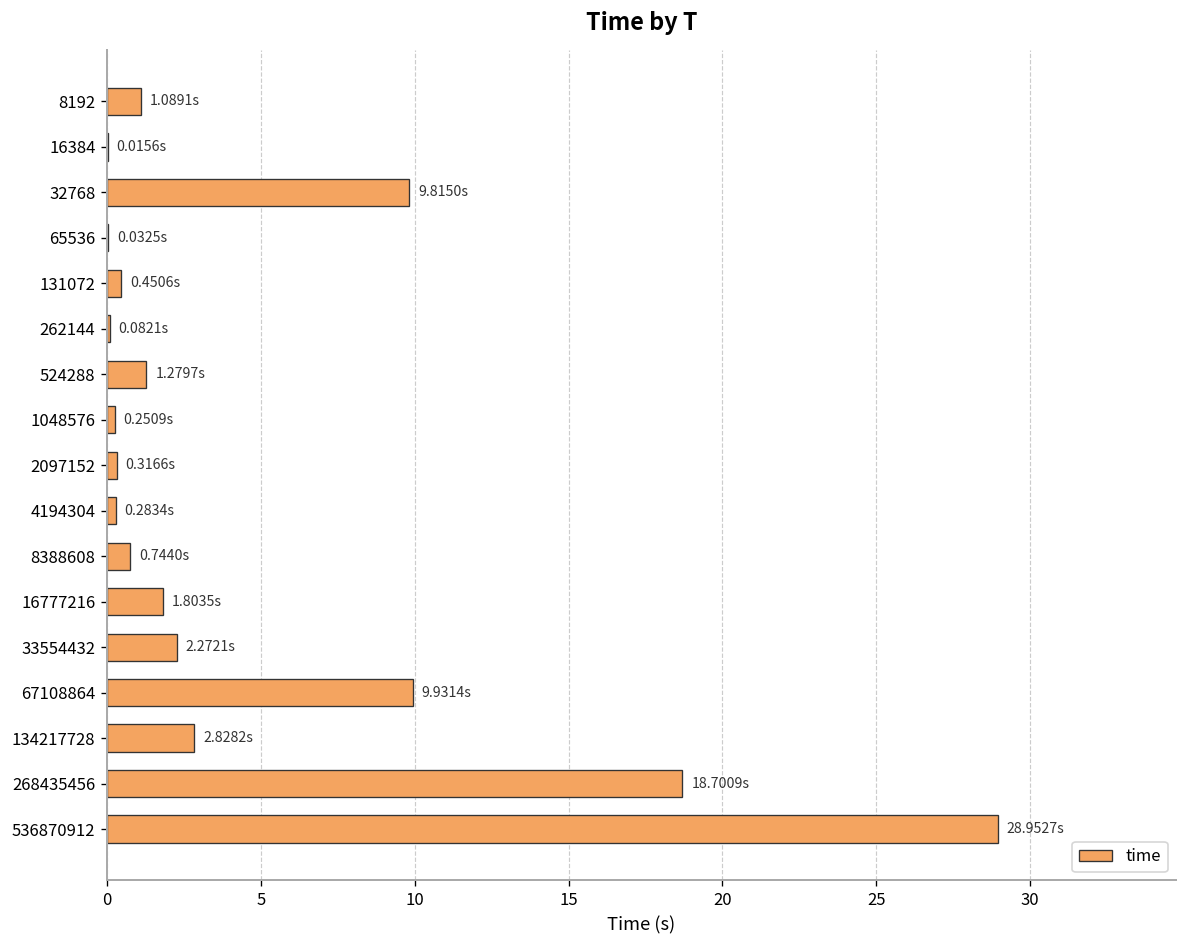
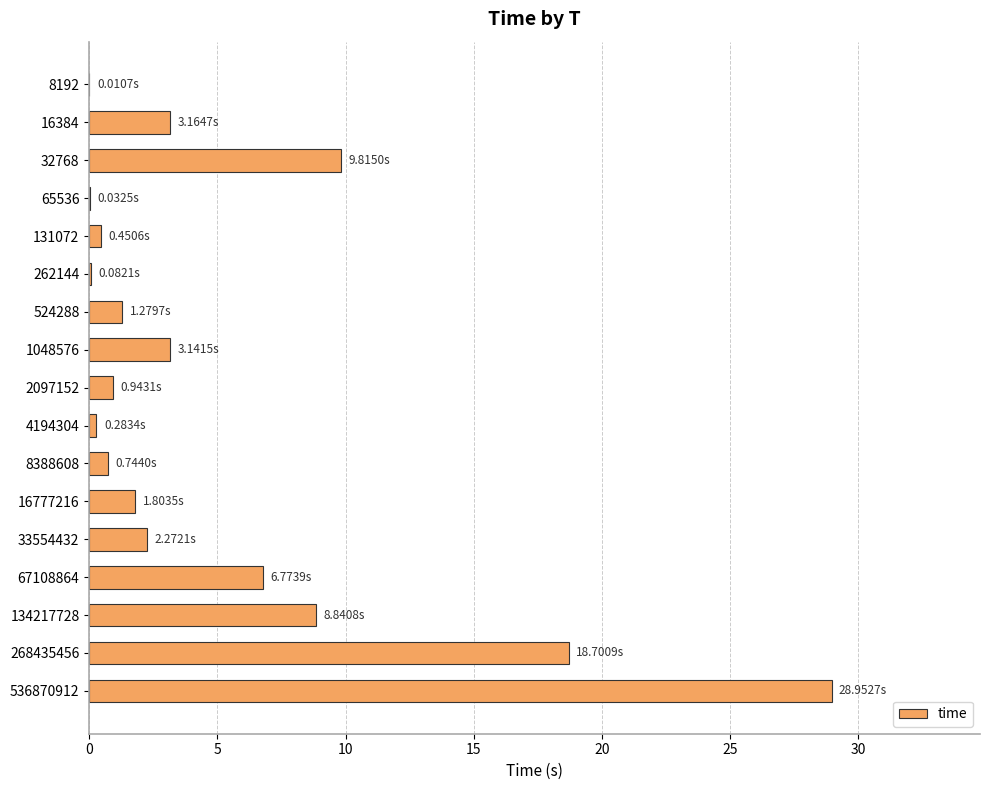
8192: 1.0891s -> 0.0107s
16384: 0.0156s -> 3.1647s
1048576: 0.2509s -> 3.1415s
2097152: 0.3166s -> 0.9431s
67108864: 9.9314s -> 6.7739s
134217728: 2.8282s -> 8.8408s
